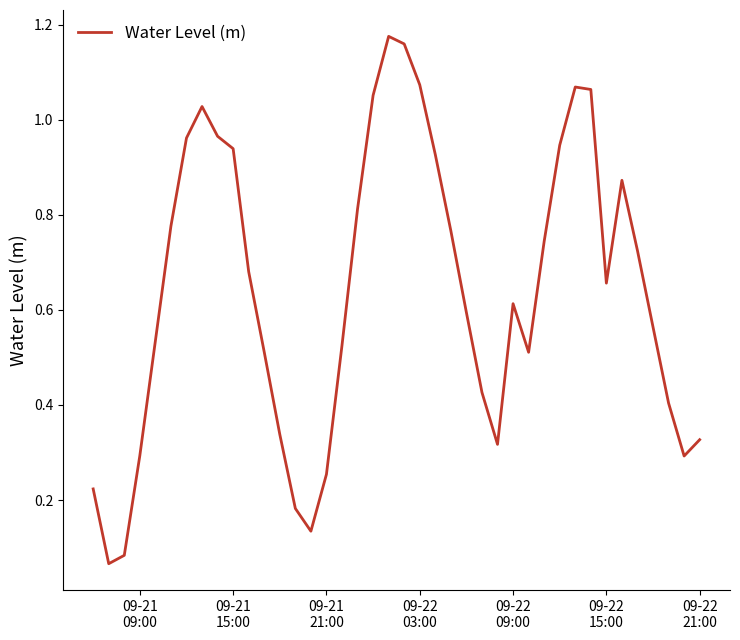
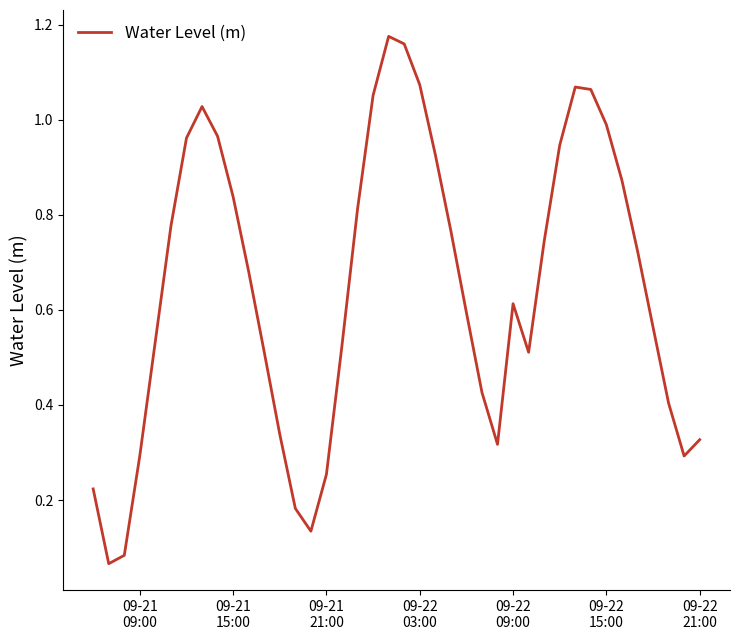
09-21 15:00: 0.94 -> 0.84
09-22 15:00: 0.66 -> 0.99
